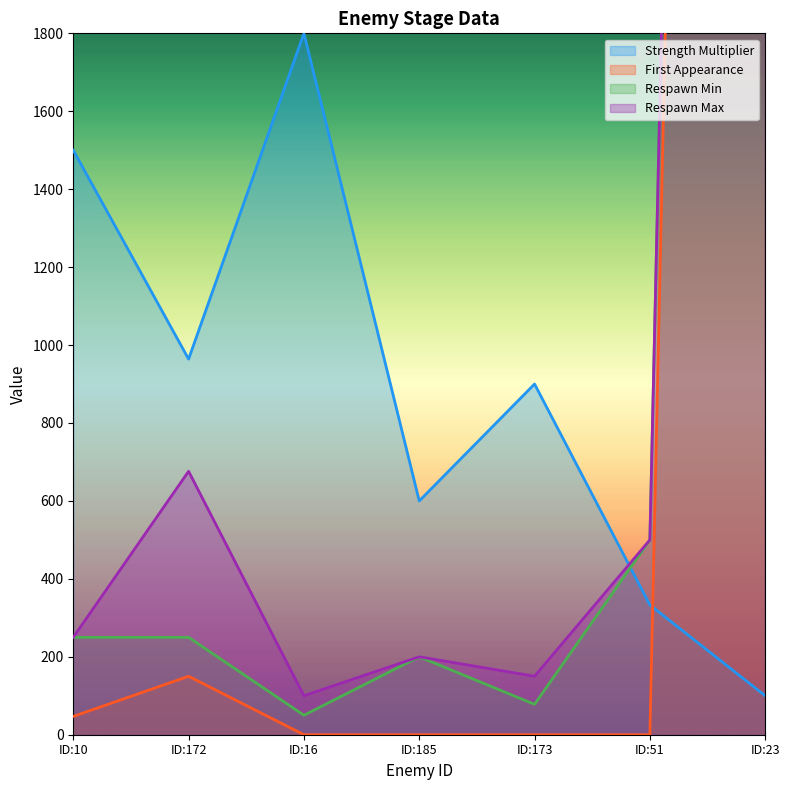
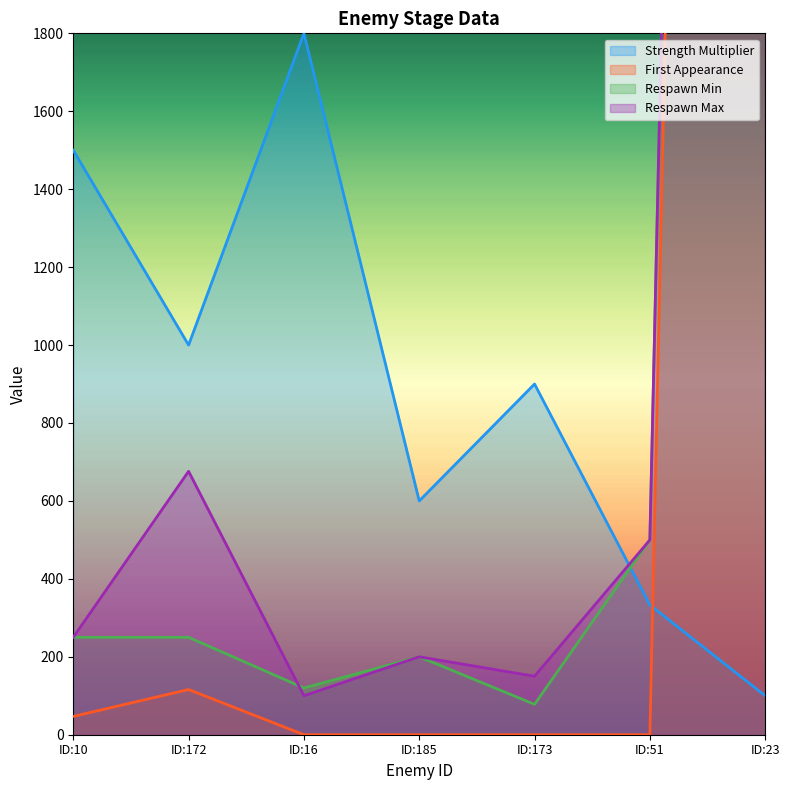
Strength Multiplier, ID:172: 960 -> 1000
First Appearance, ID:172: 150 -> 120
Respawn Min, ID:16: 50 -> 120
